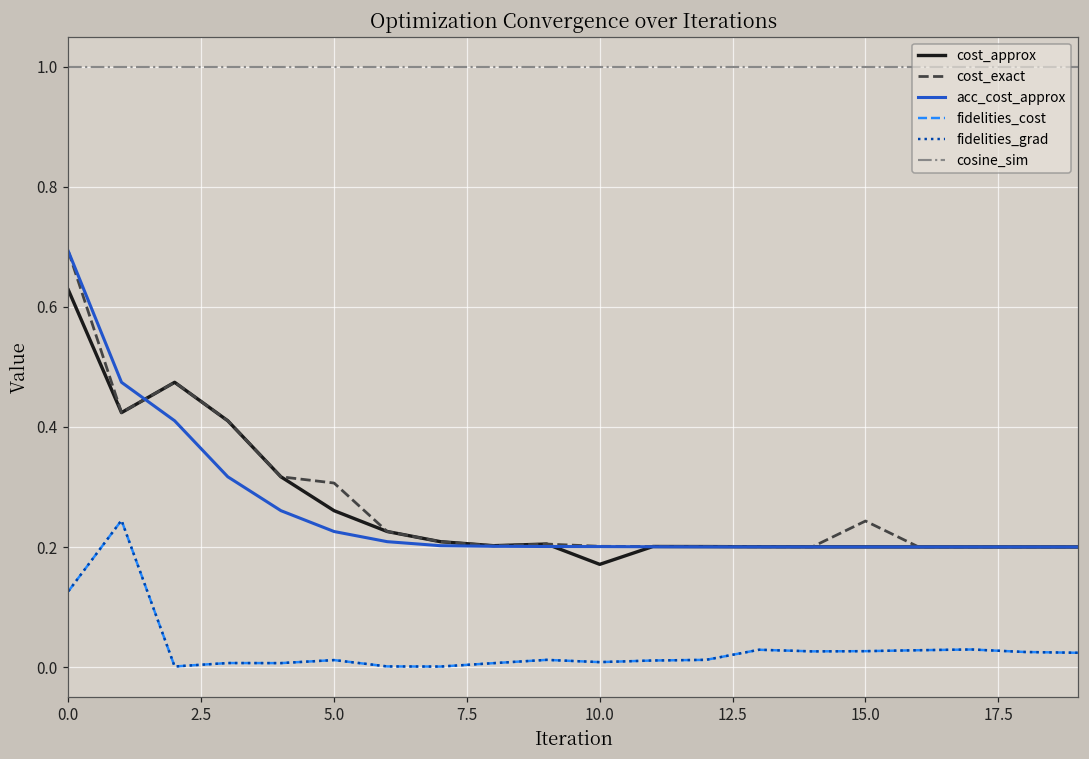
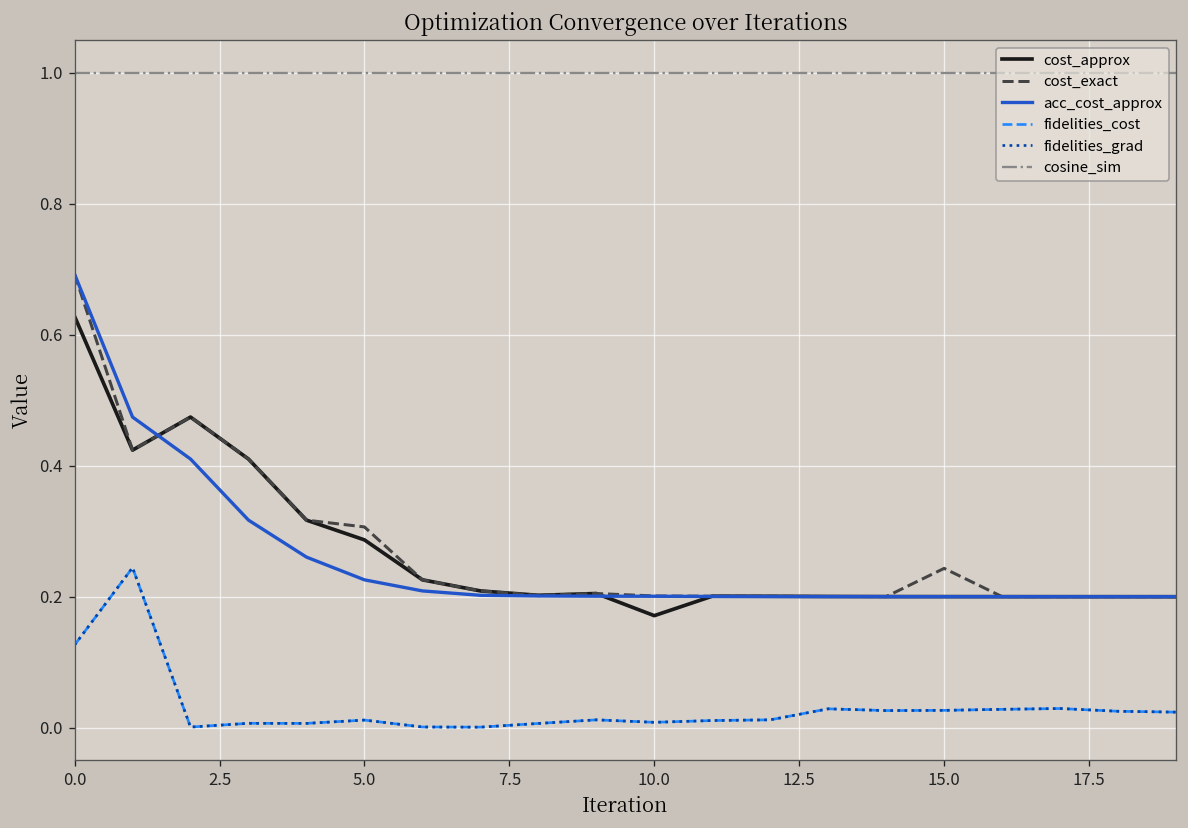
cost_approx, 5.0: 0.26 -> 0.29
